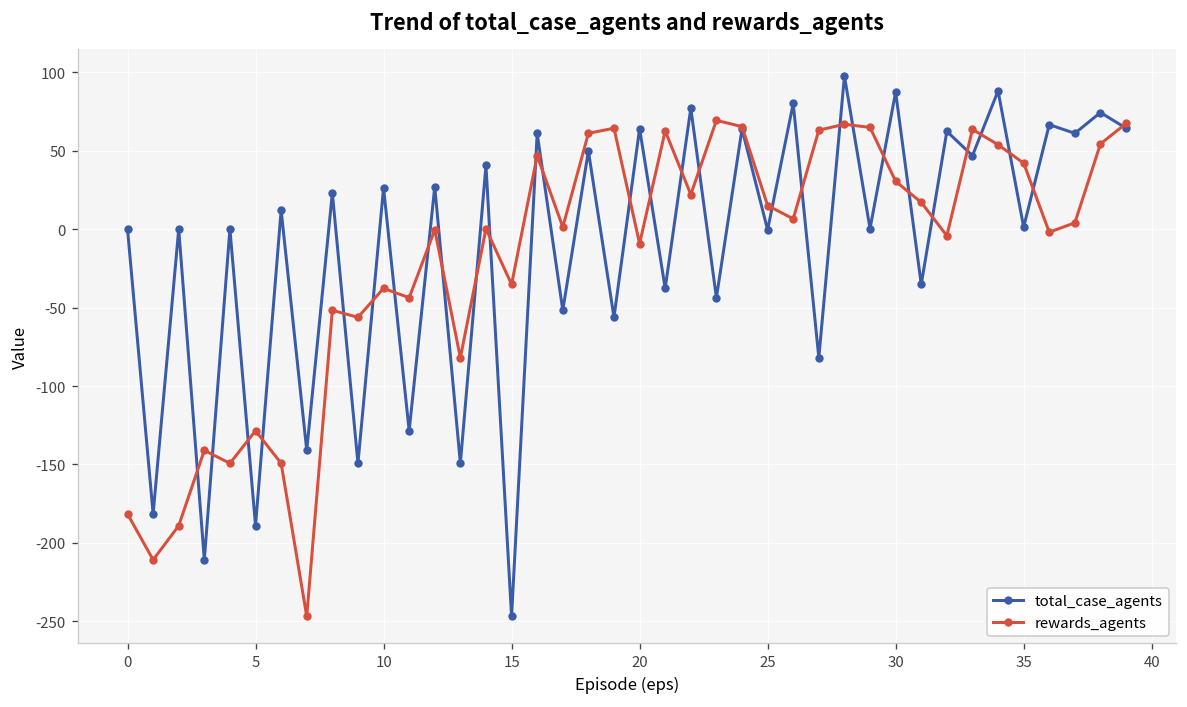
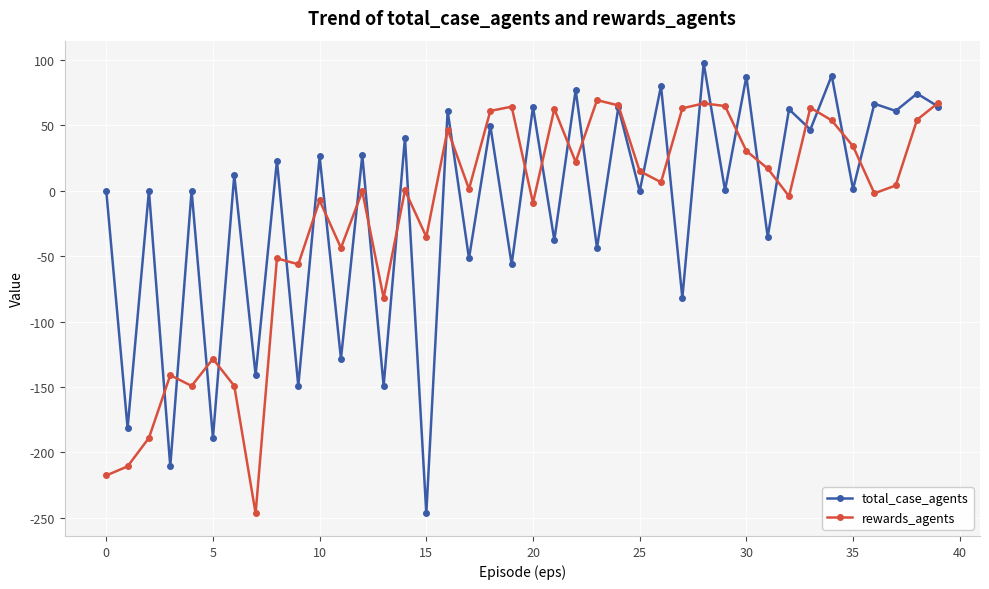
rewards_agents, 0: -182 -> -218
rewards_agents, 10: -38 -> -7
rewards_agents, 35: 42 -> 34
